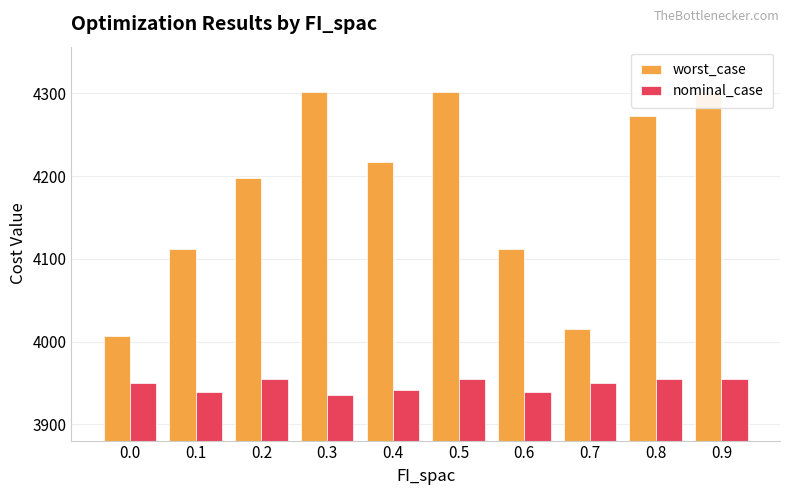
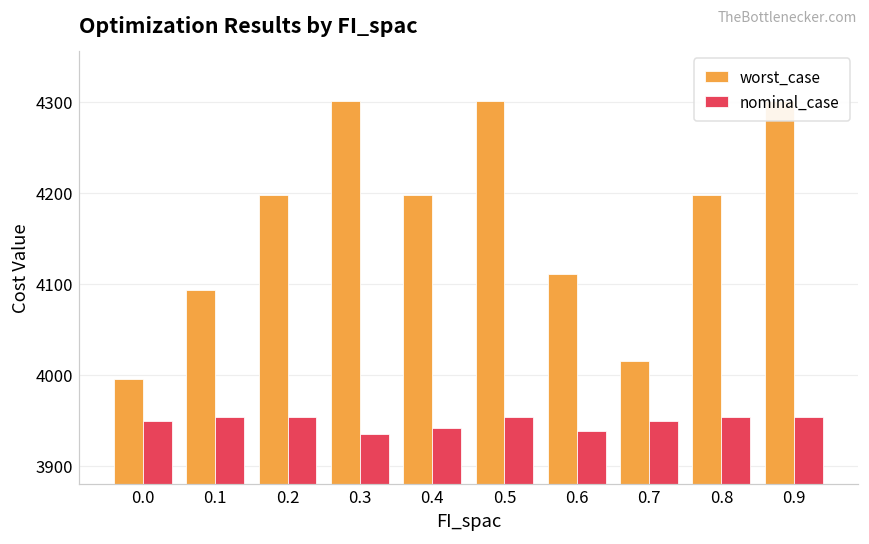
worst_case, 0.0: 4010 -> 4000
worst_case, 0.1: 4110 -> 4090
nominal_case, 0.1: 3940 -> 3950
worst_case, 0.4: 4220 -> 4200
worst_case, 0.8: 4270 -> 4200
